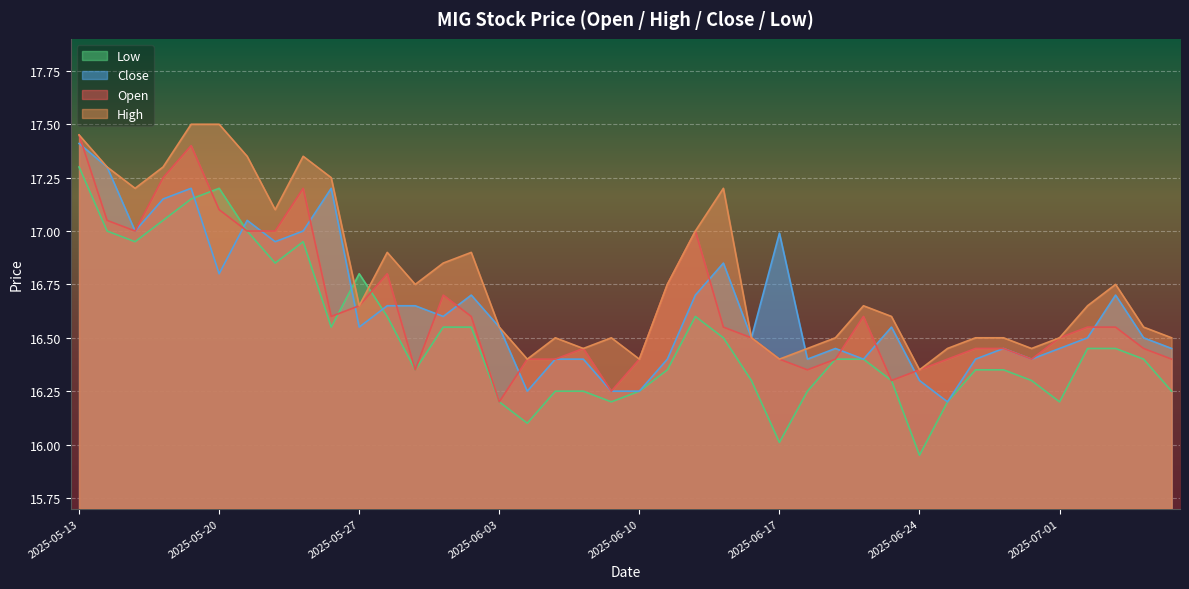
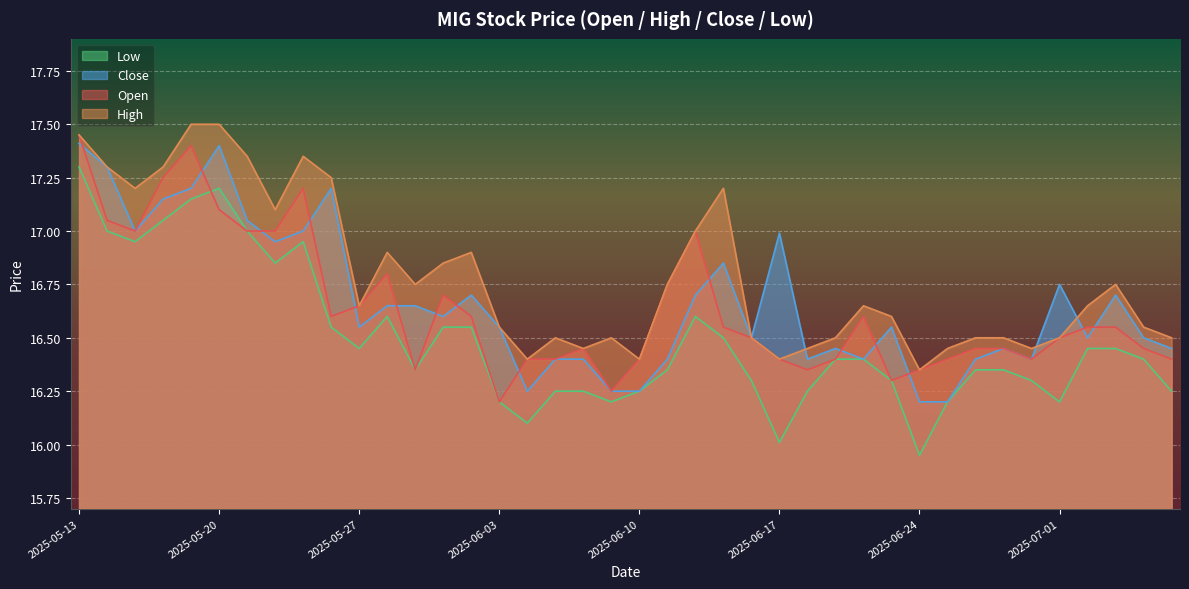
Close, 2025-05-20: 16.8 -> 17.4
Low, 2025-05-27: 16.80 -> 16.45
Close, 2025-06-24: 16.3 -> 16.2
Close, 2025-07-01: 16.45 -> 16.75
